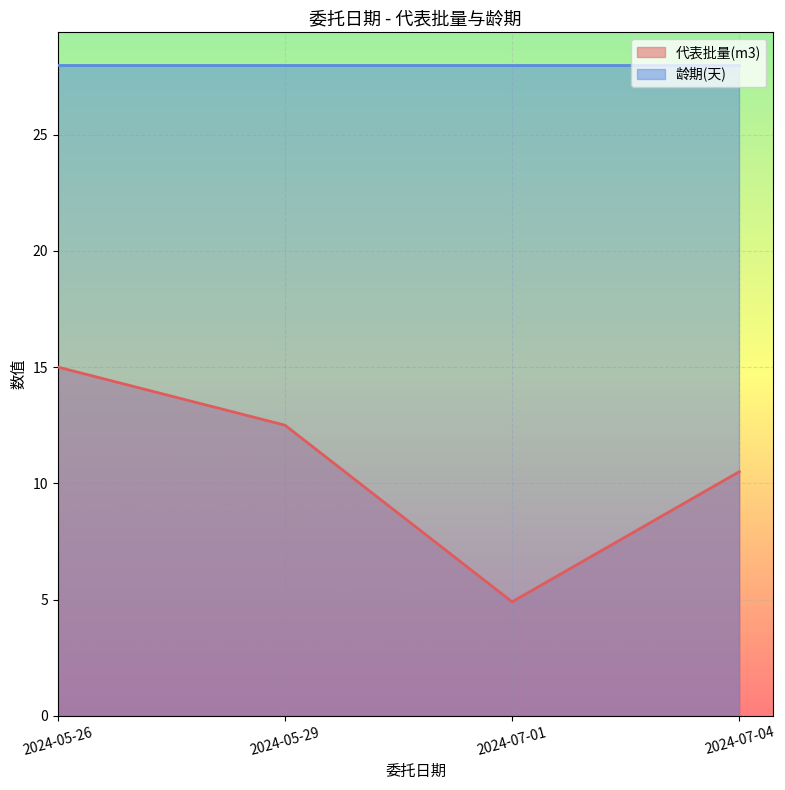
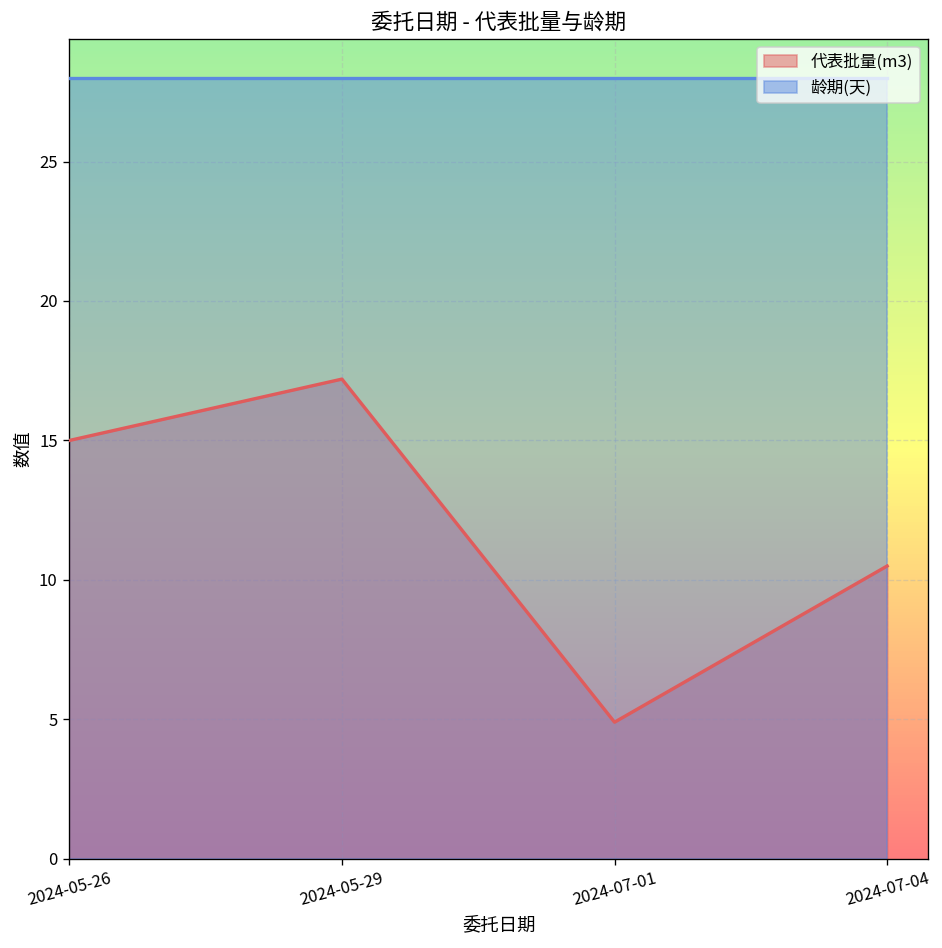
代表批量(m3), 2024-05-29: 12.5 -> 17.2
